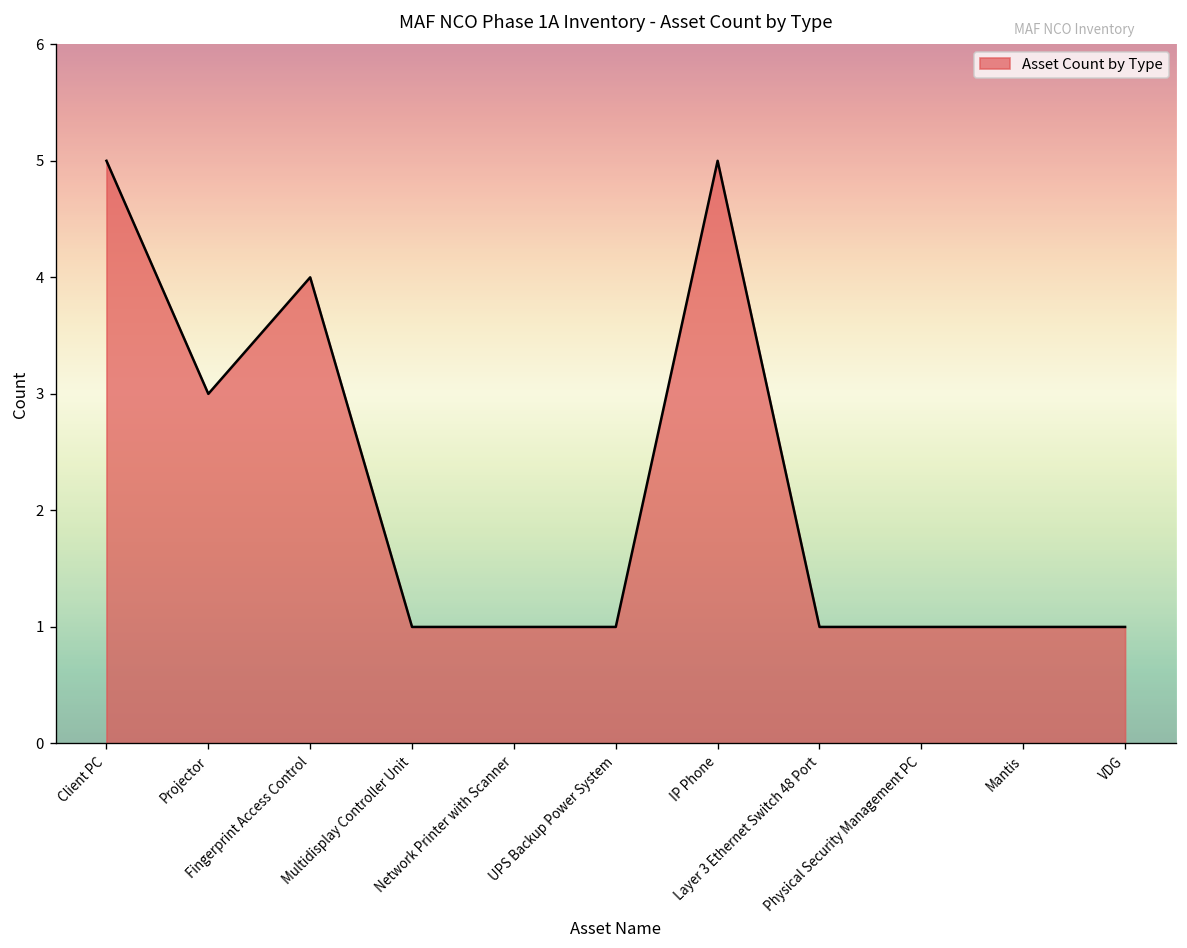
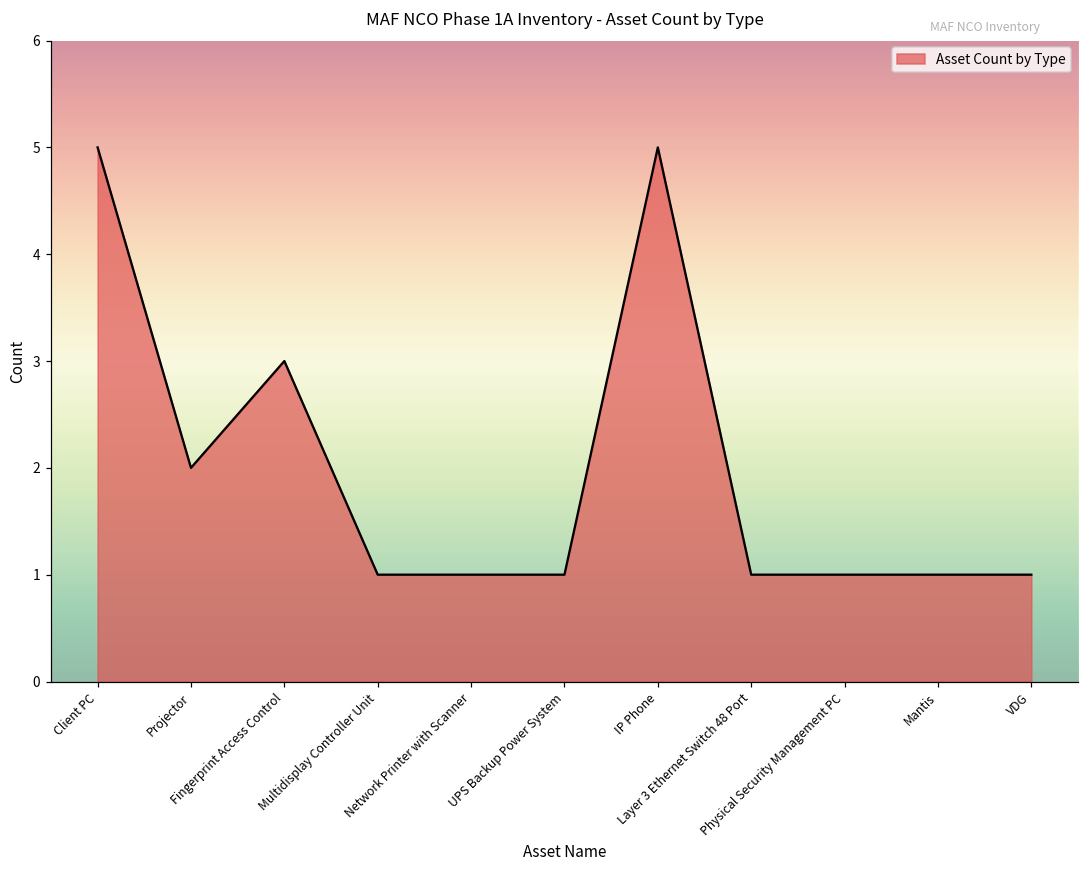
Projector: 3 -> 2
Fingerprint Access Control: 4 -> 3
